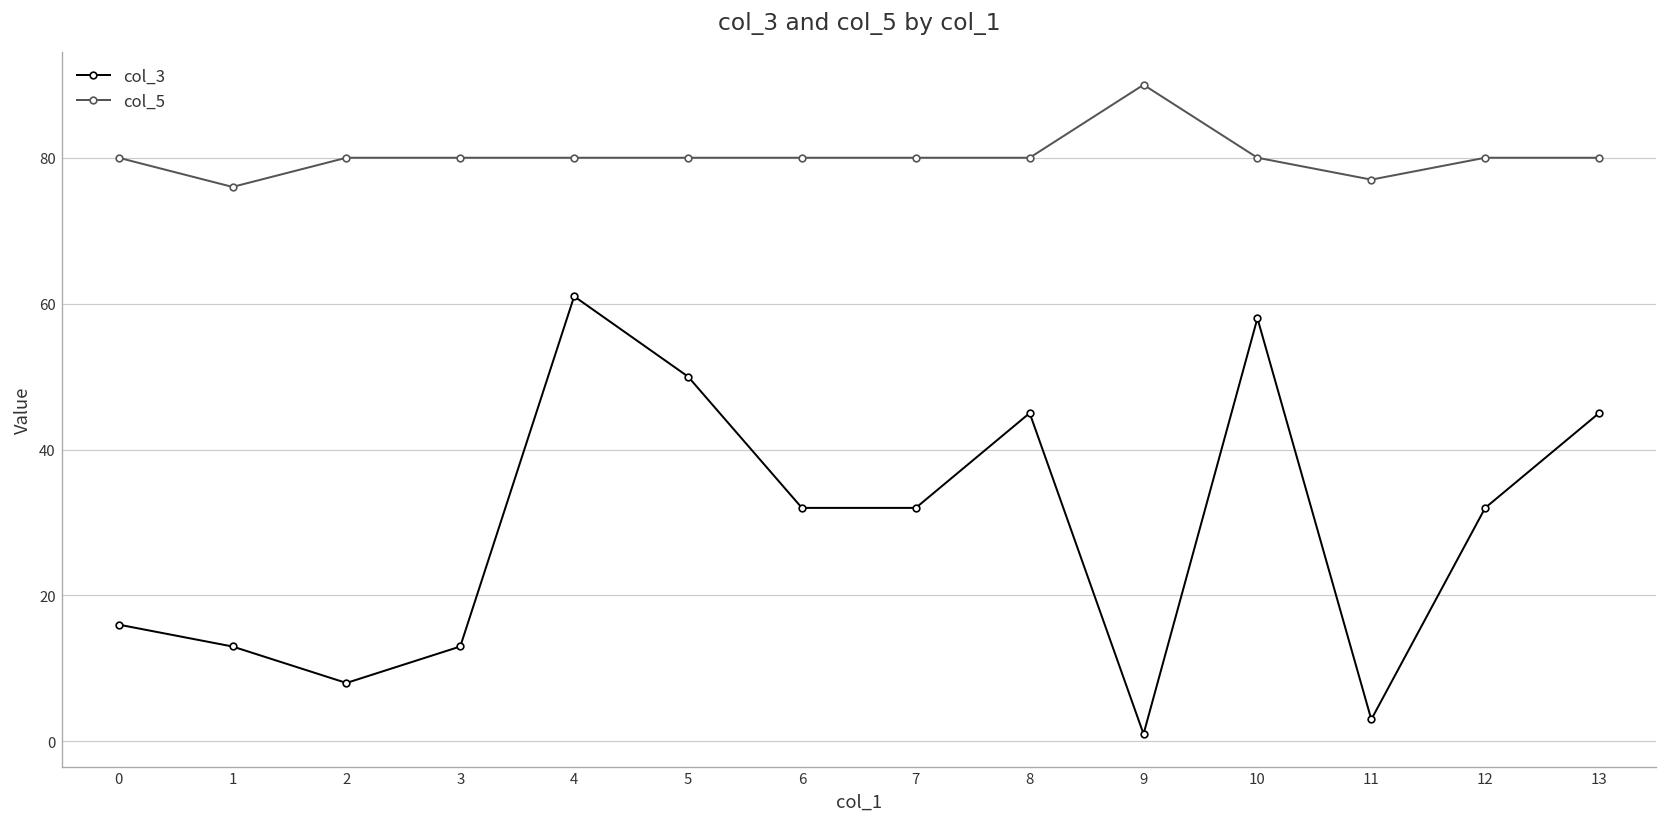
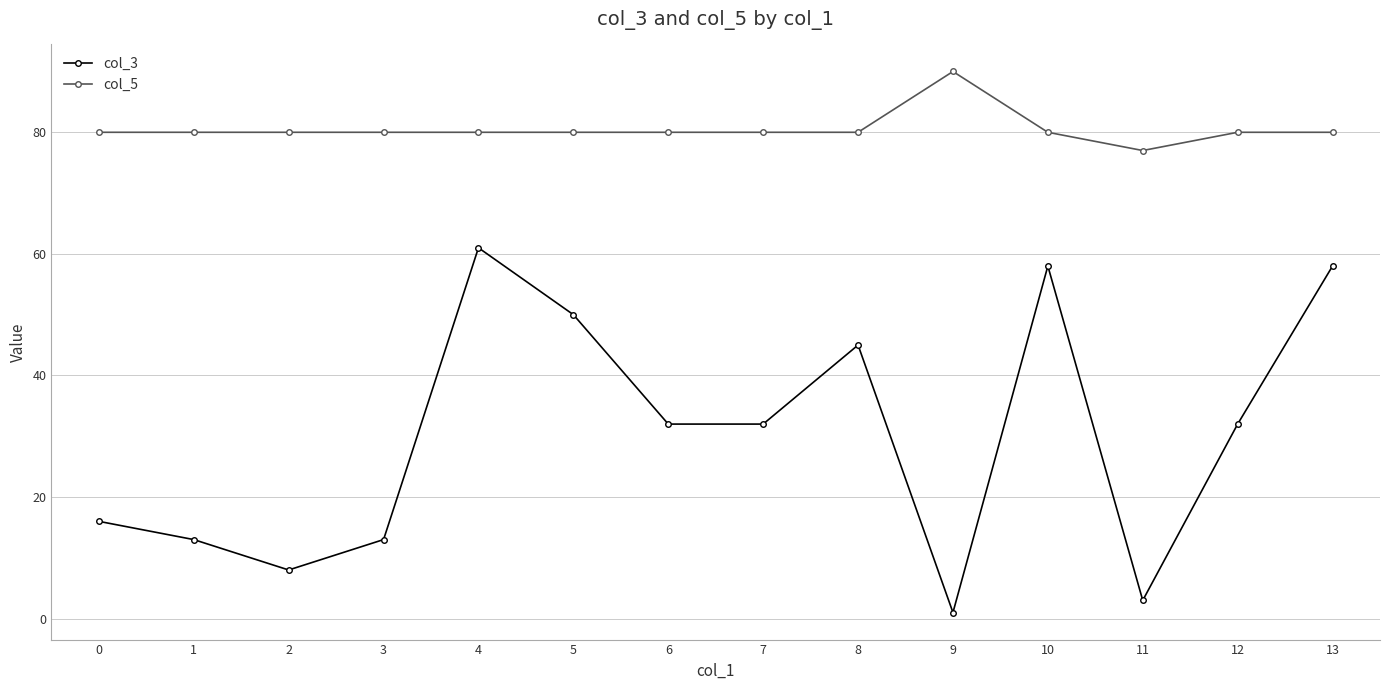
col_5, 1: 76 -> 80
col_3, 13: 45 -> 58
